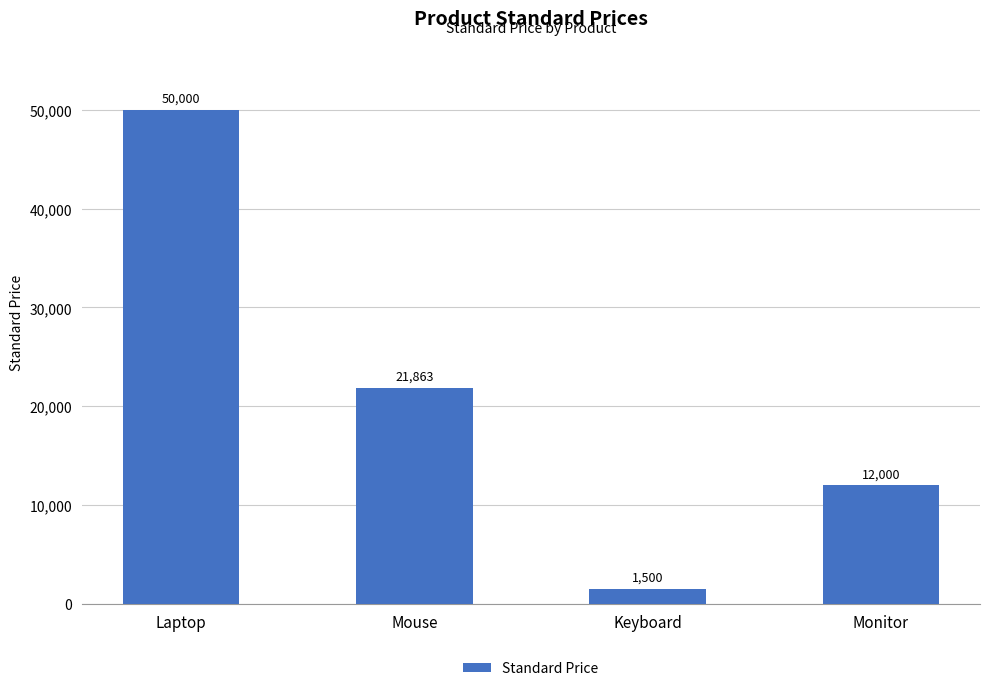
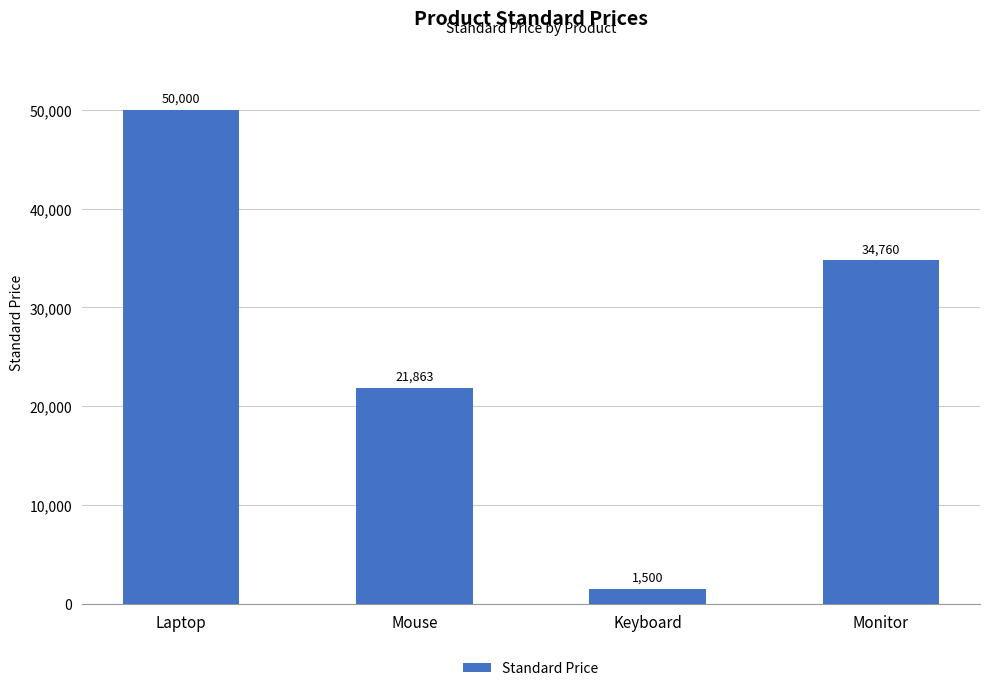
Monitor: 12,000 -> 34,760
